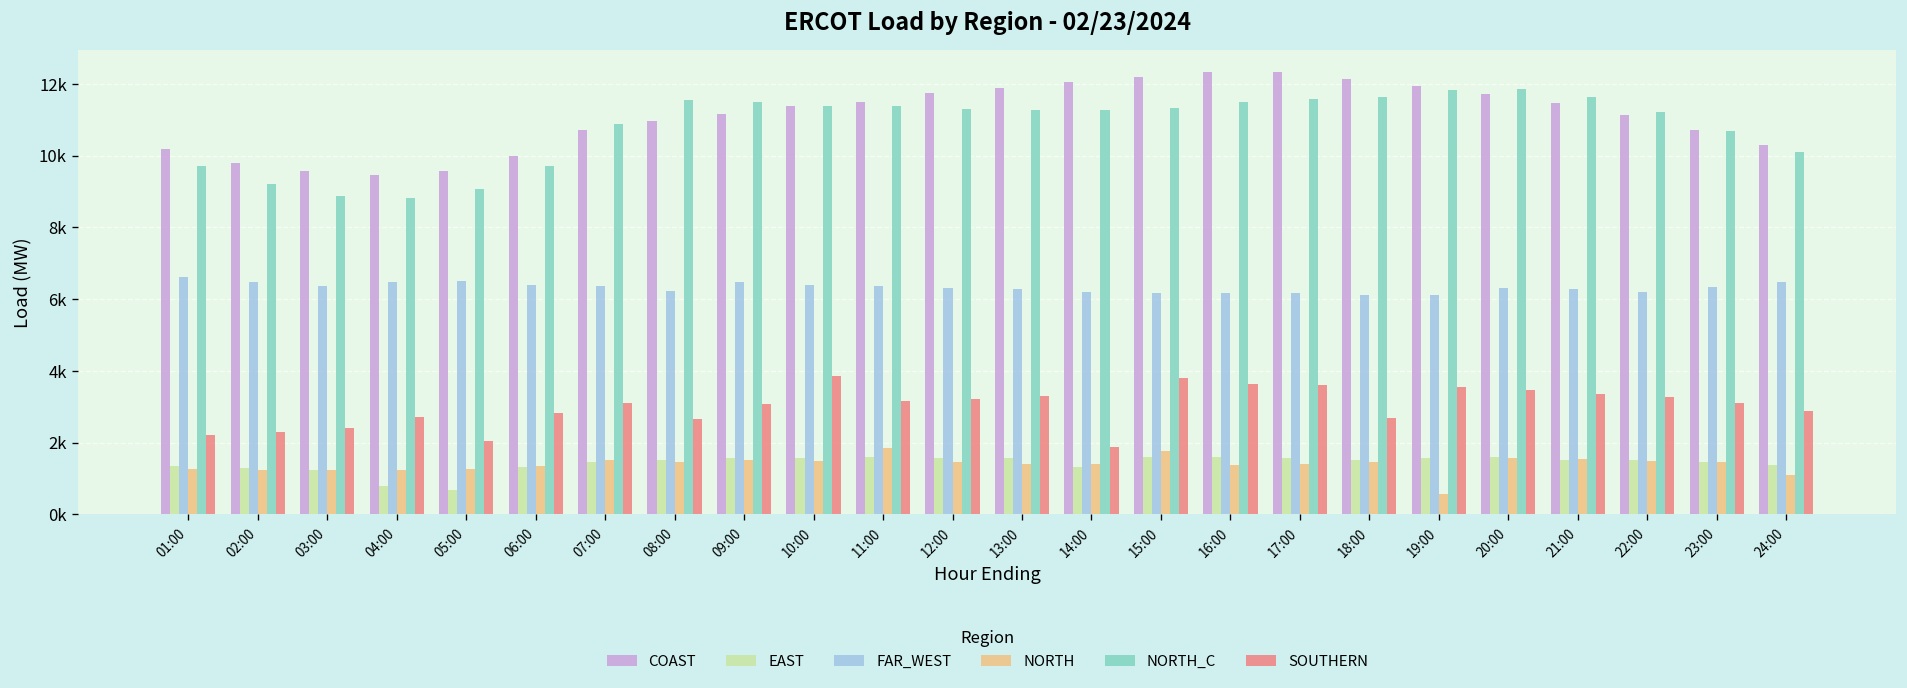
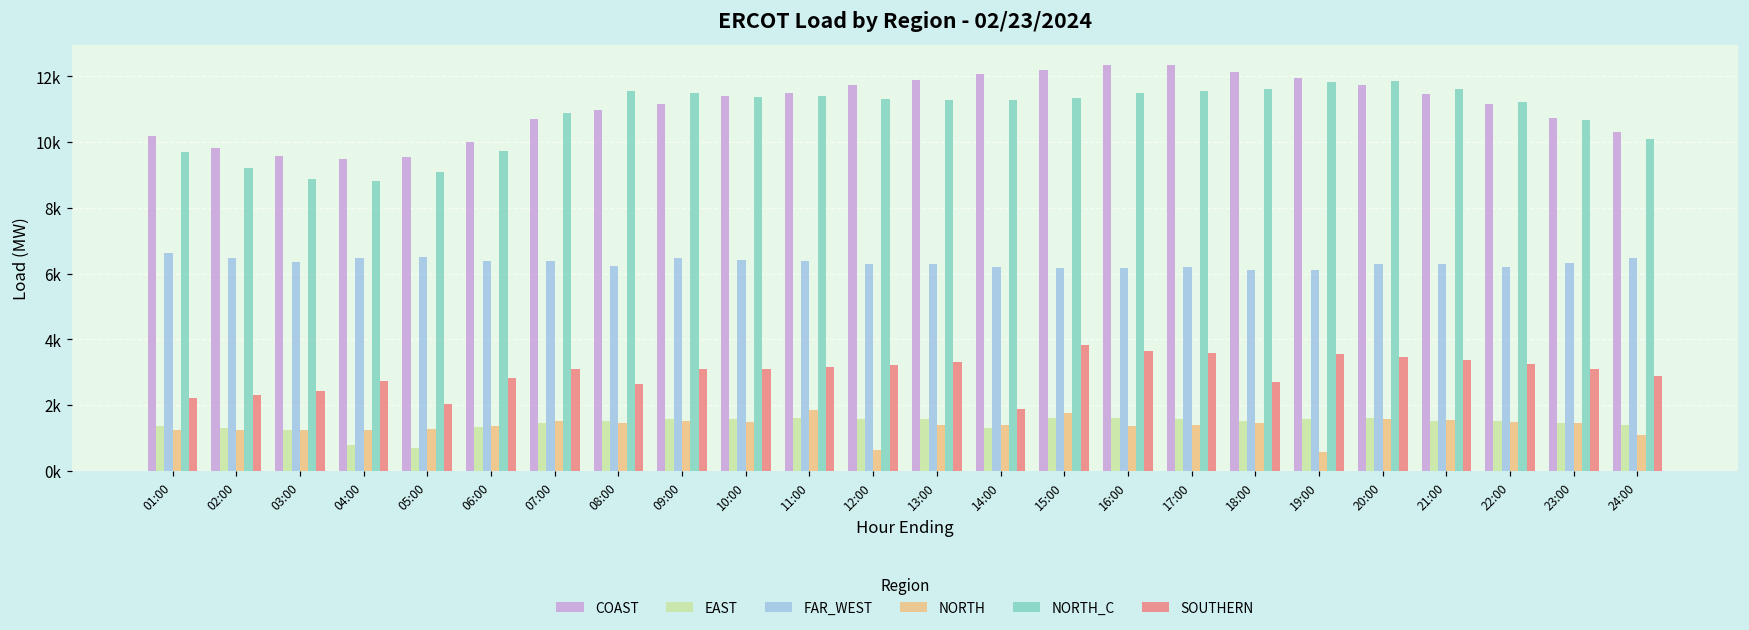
SOUTHERN, 10:00: 3800 -> 3100
NORTH, 12:00: 1500 -> 600
